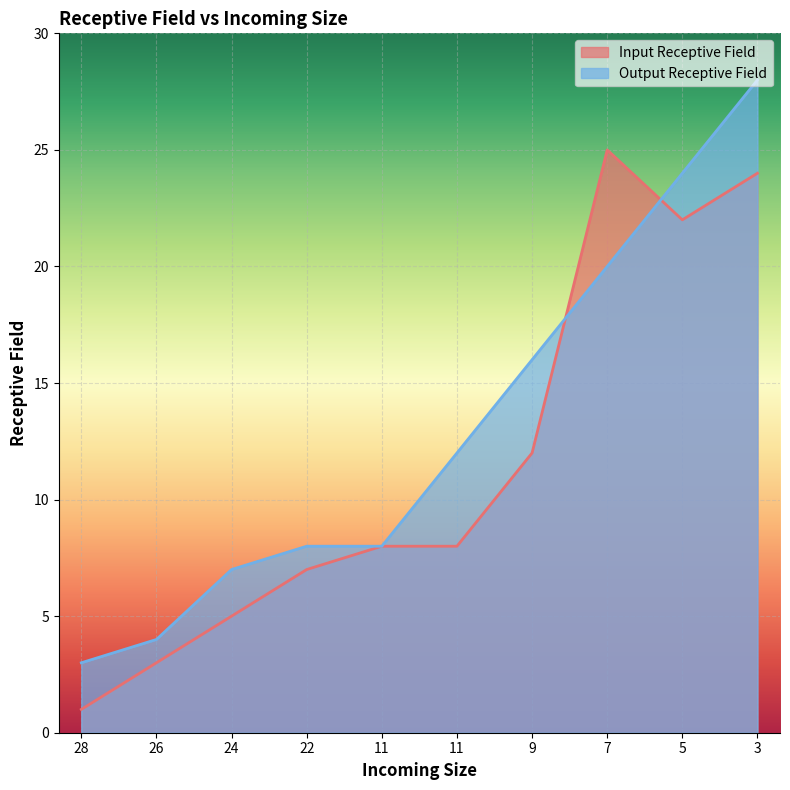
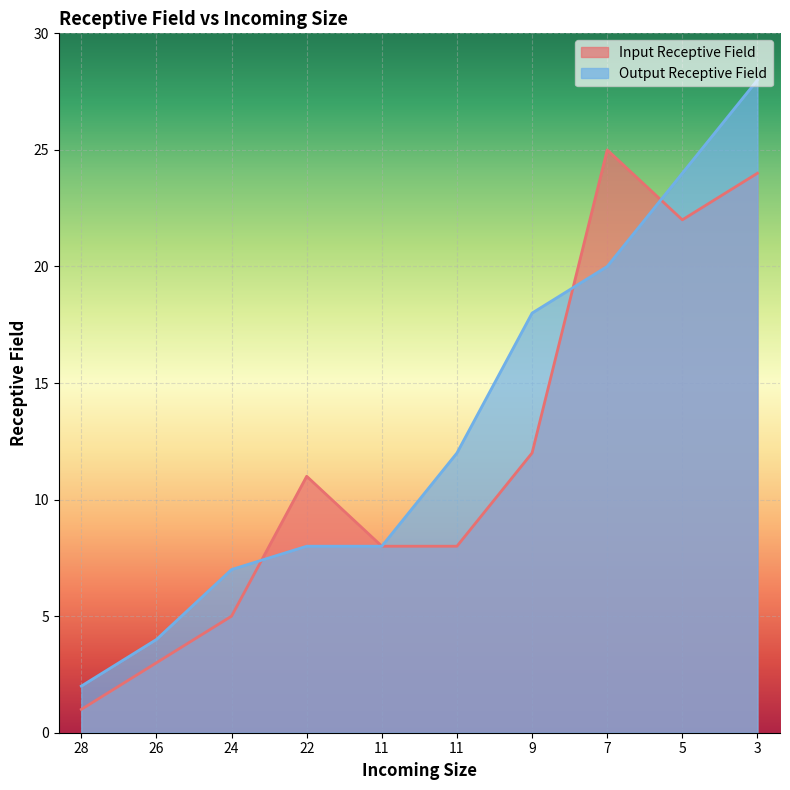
Output Receptive Field, 28: 3 -> 2
Input Receptive Field, 22: 7 -> 11
Output Receptive Field, 9: 16 -> 18
